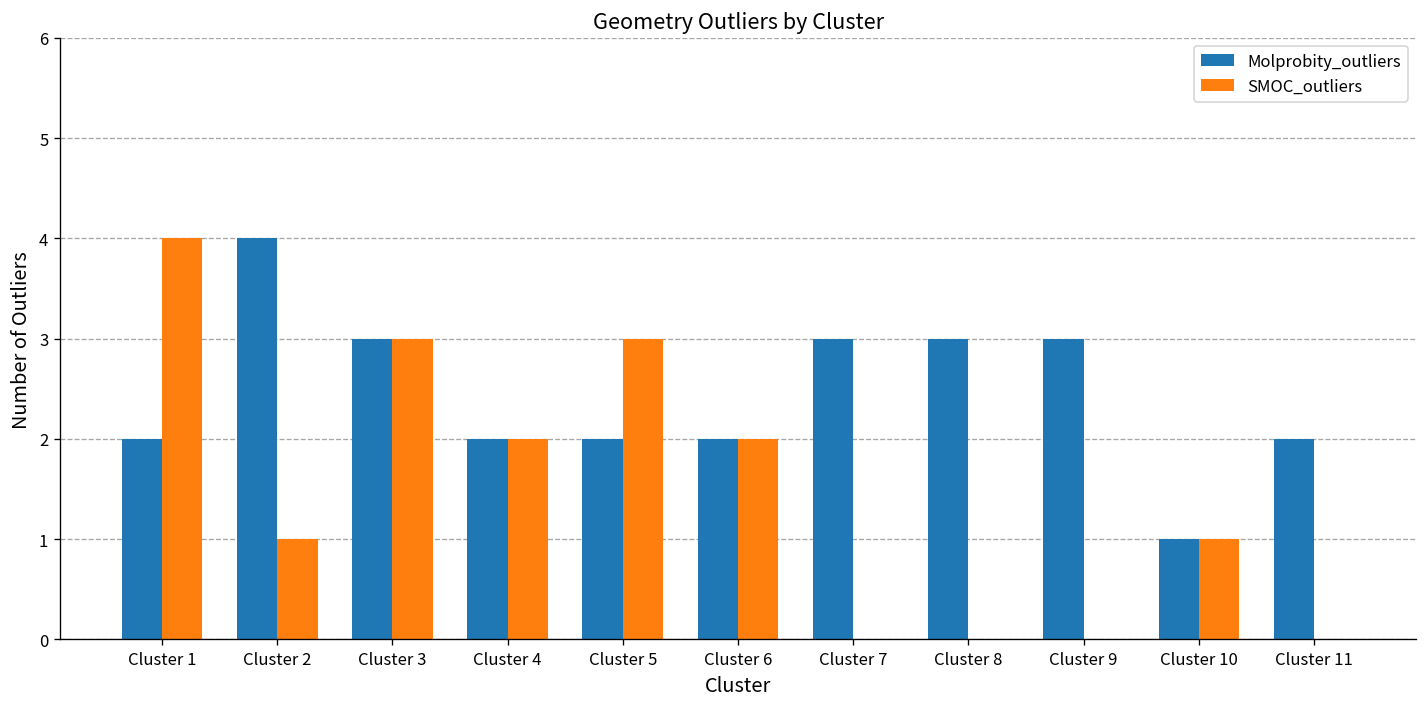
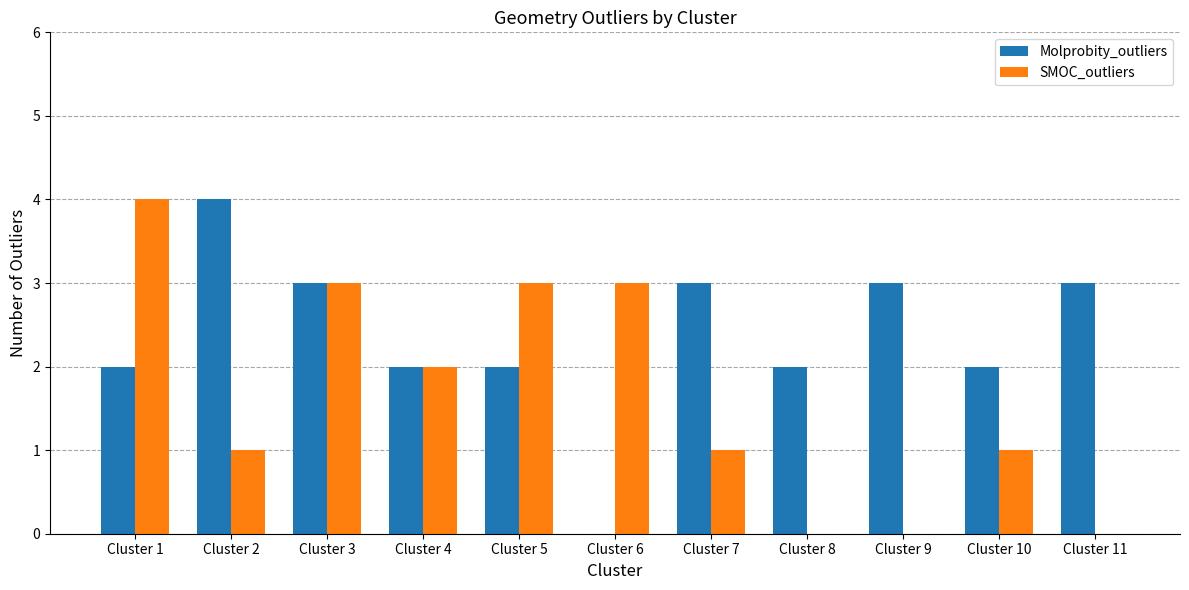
Molprobity_outliers, Cluster 6: 2 -> 0
SMOC_outliers, Cluster 6: 2 -> 3
SMOC_outliers, Cluster 7: 0 -> 1
Molprobity_outliers, Cluster 8: 3 -> 2
Molprobity_outliers, Cluster 10: 1 -> 2
Molprobity_outliers, Cluster 11: 2 -> 3
